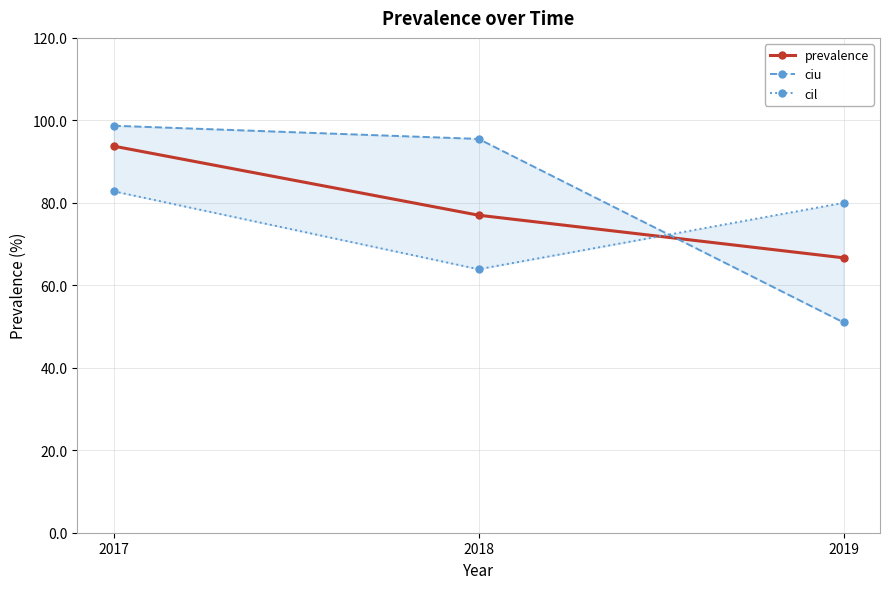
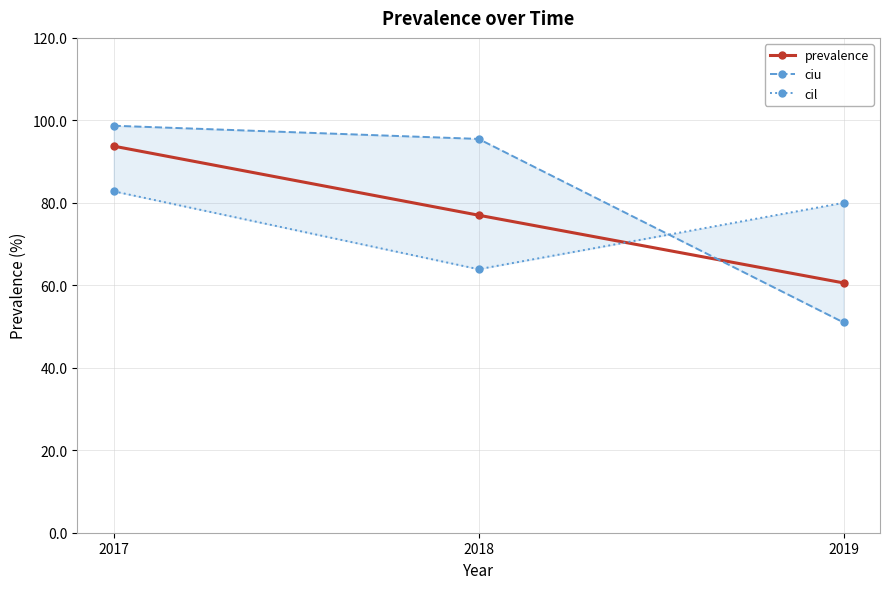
prevalence, 2019: 67 -> 61
